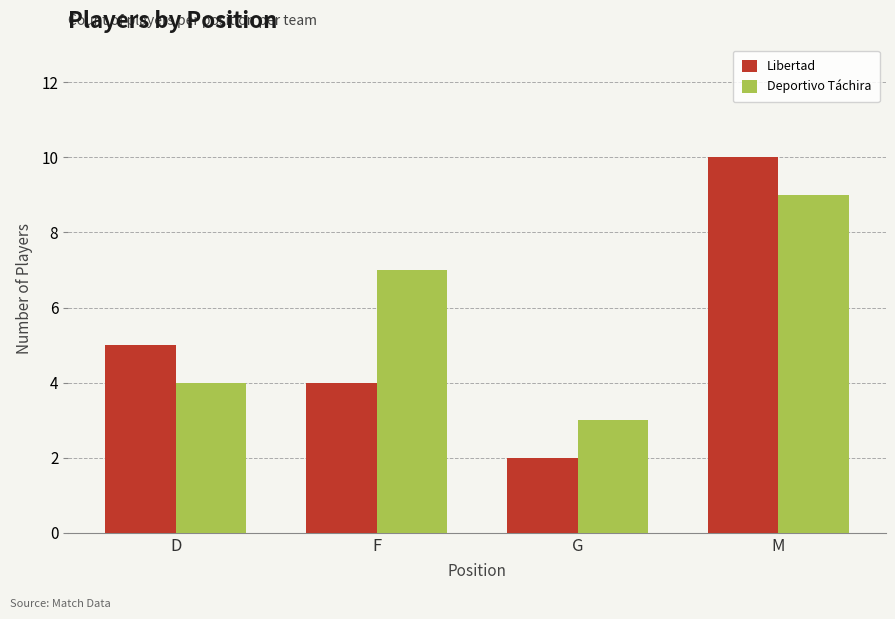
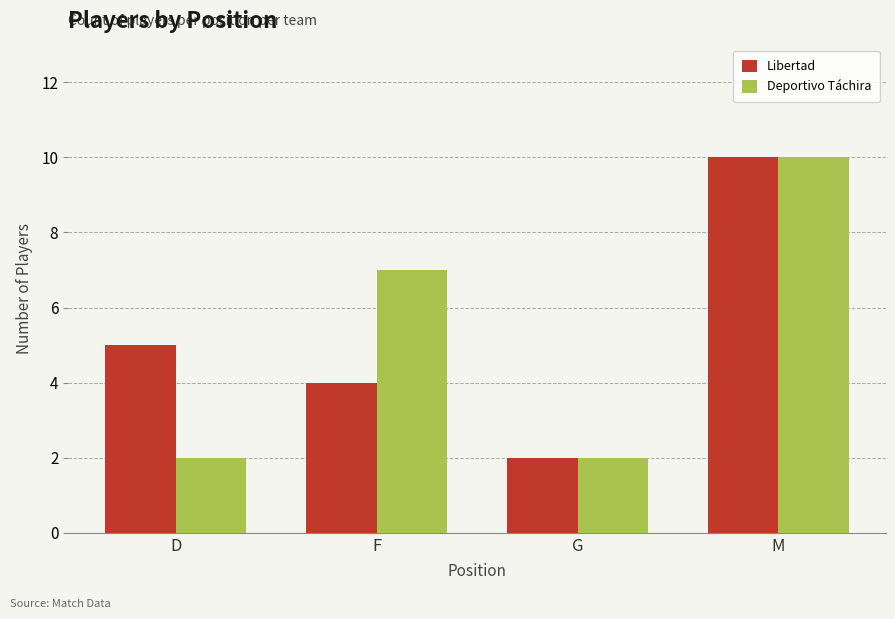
Deportivo Táchira, D: 4 -> 2
Deportivo Táchira, G: 3 -> 2
Deportivo Táchira, M: 9 -> 10
